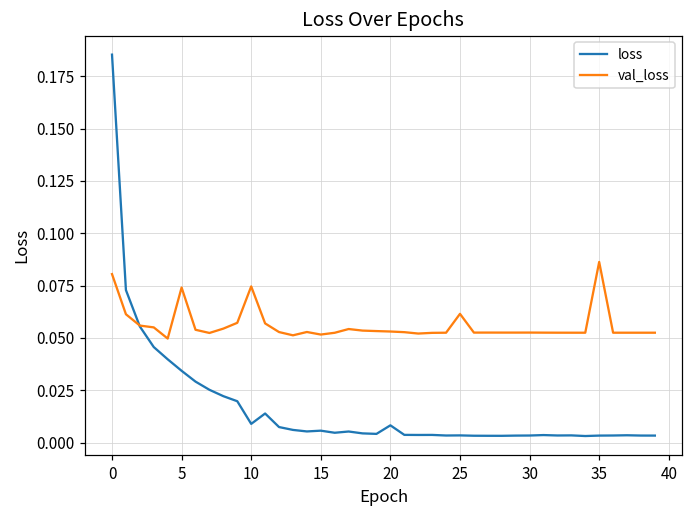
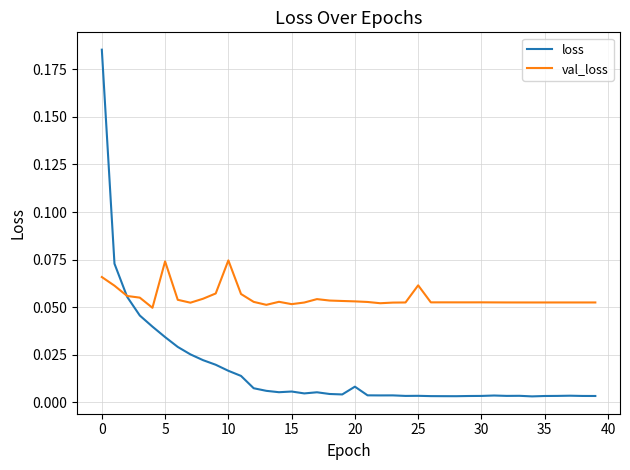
val_loss, 0: 0.080 -> 0.066
loss, 10: 0.009 -> 0.017
val_loss, 35: 0.086 -> 0.052
